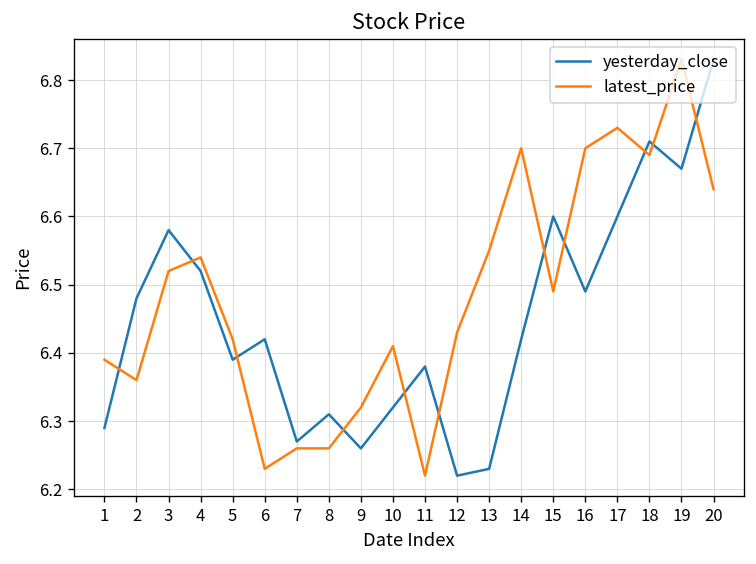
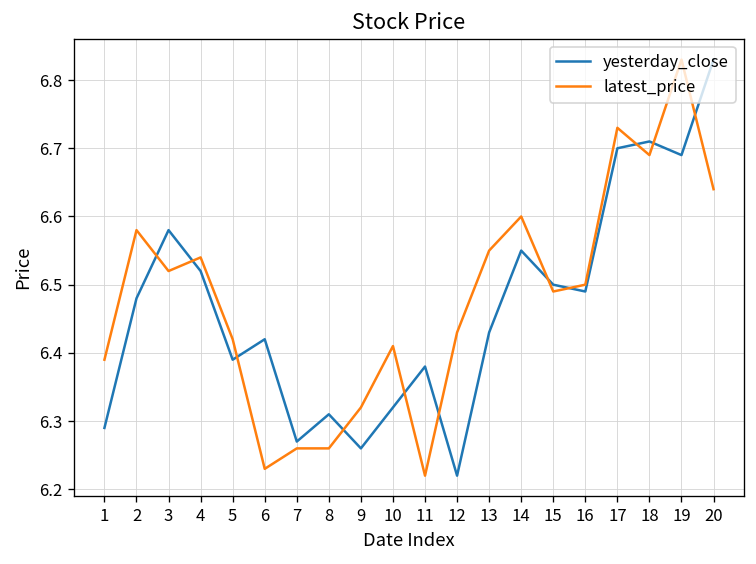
latest_price, 2: 6.36 -> 6.58
yesterday_close, 13: 6.23 -> 6.43
yesterday_close, 14: 6.42 -> 6.55
latest_price, 14: 6.7 -> 6.6
yesterday_close, 15: 6.6 -> 6.5
latest_price, 16: 6.7 -> 6.5
yesterday_close, 17: 6.6 -> 6.7
yesterday_close, 19: 6.67 -> 6.69
